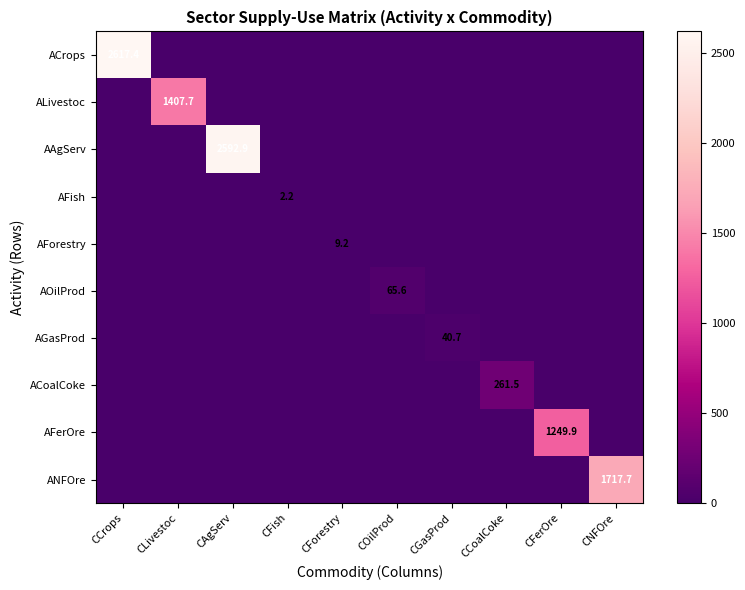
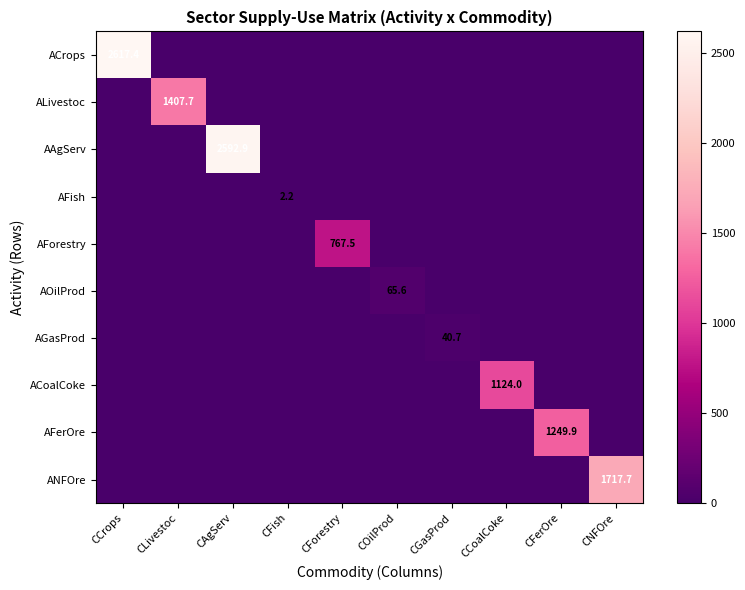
AForestry, CForestry: 9.2 -> 767.5
ACoalCoke, CCoalCoke: 261.5 -> 1124.0
